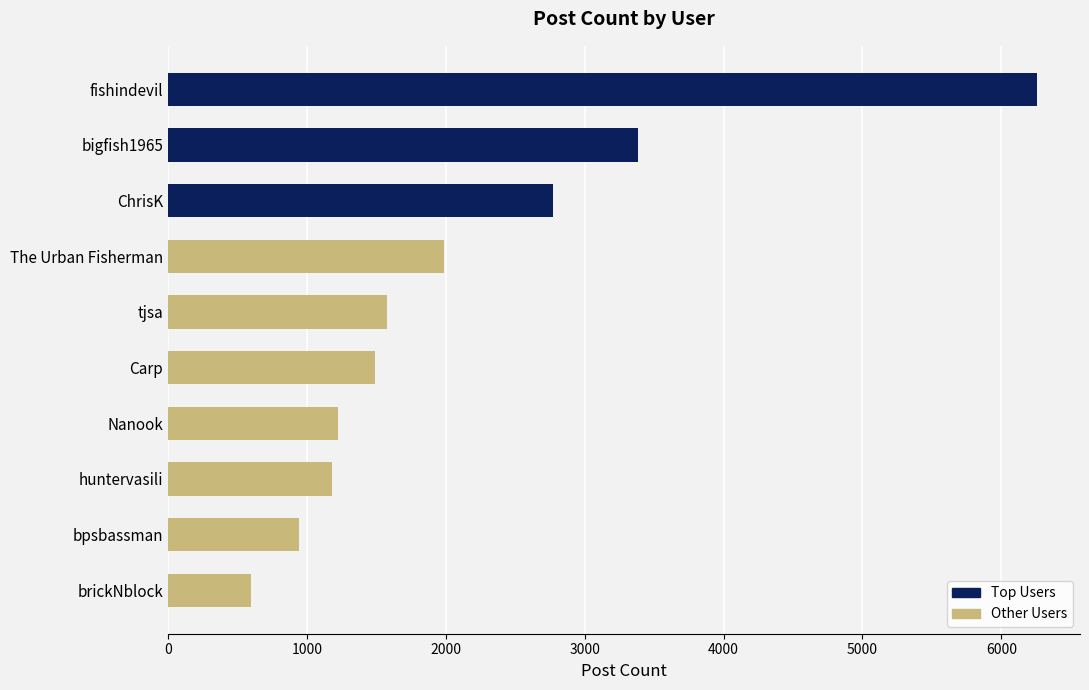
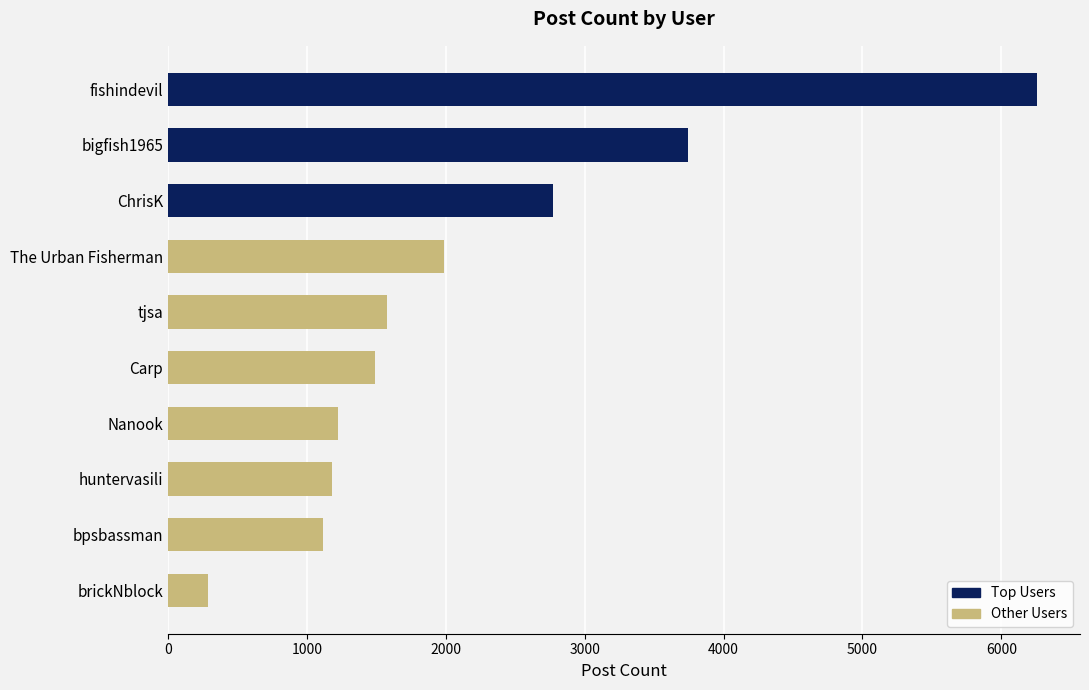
Top Users, bigfish1965: 3380 -> 3740
Other Users, bpsbassman: 940 -> 1120
Other Users, brickNblock: 600 -> 290
